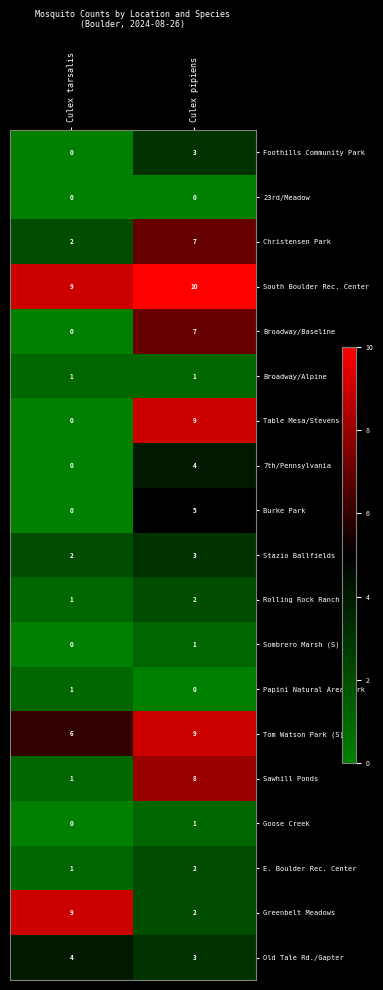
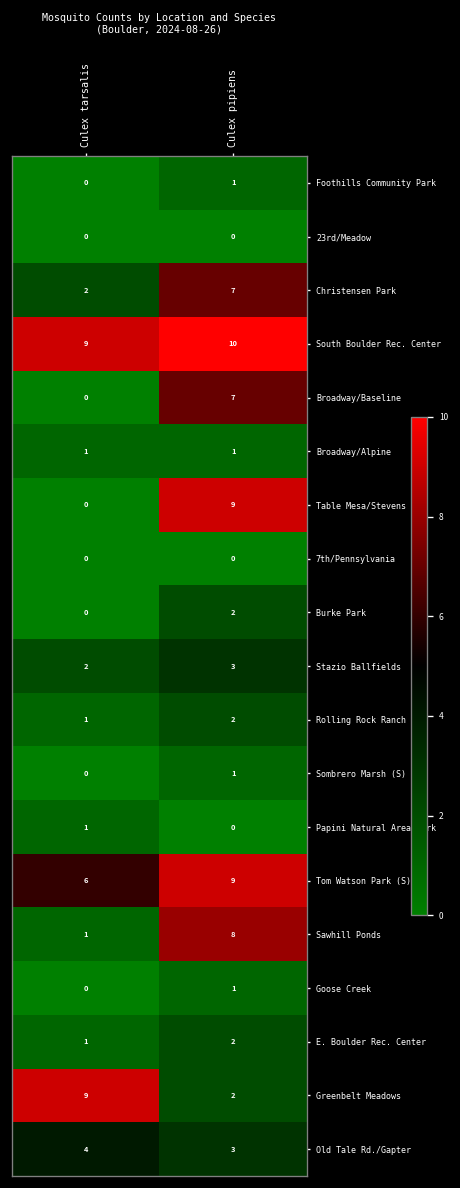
Foothills Community Park, Culex pipiens: 3 -> 1
7th/Pennsylvania, Culex pipiens: 4 -> 0
Burke Park, Culex pipiens: 5 -> 2
